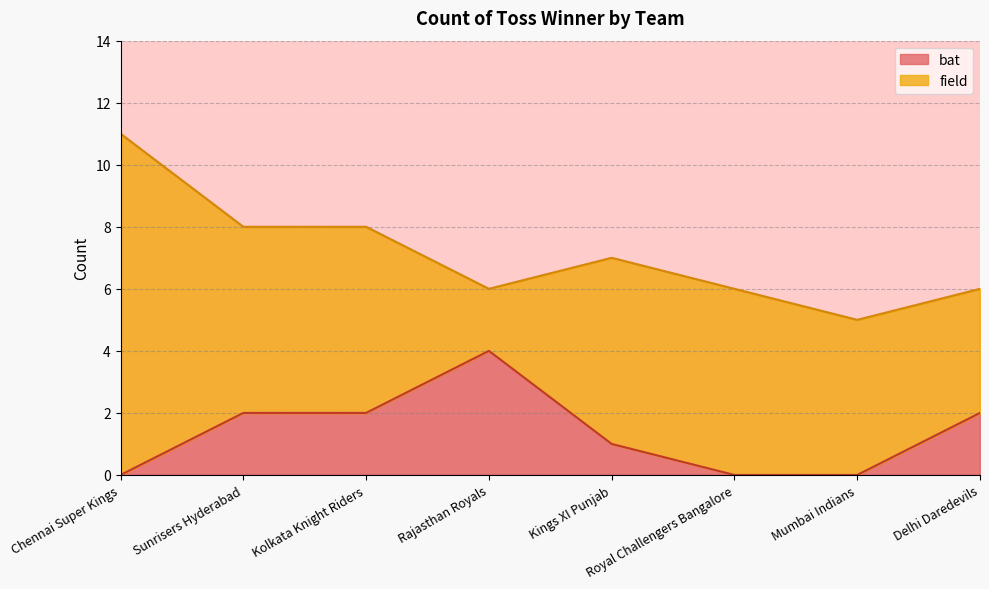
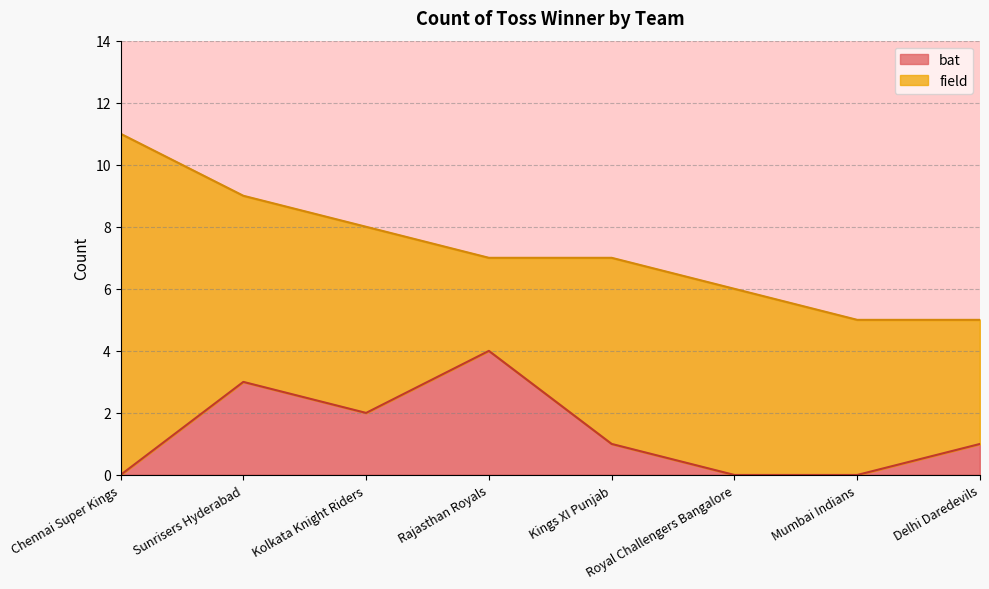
bat, Sunrisers Hyderabad: 2 -> 3
field, Rajasthan Royals: 2 -> 3
bat, Delhi Daredevils: 2 -> 1
